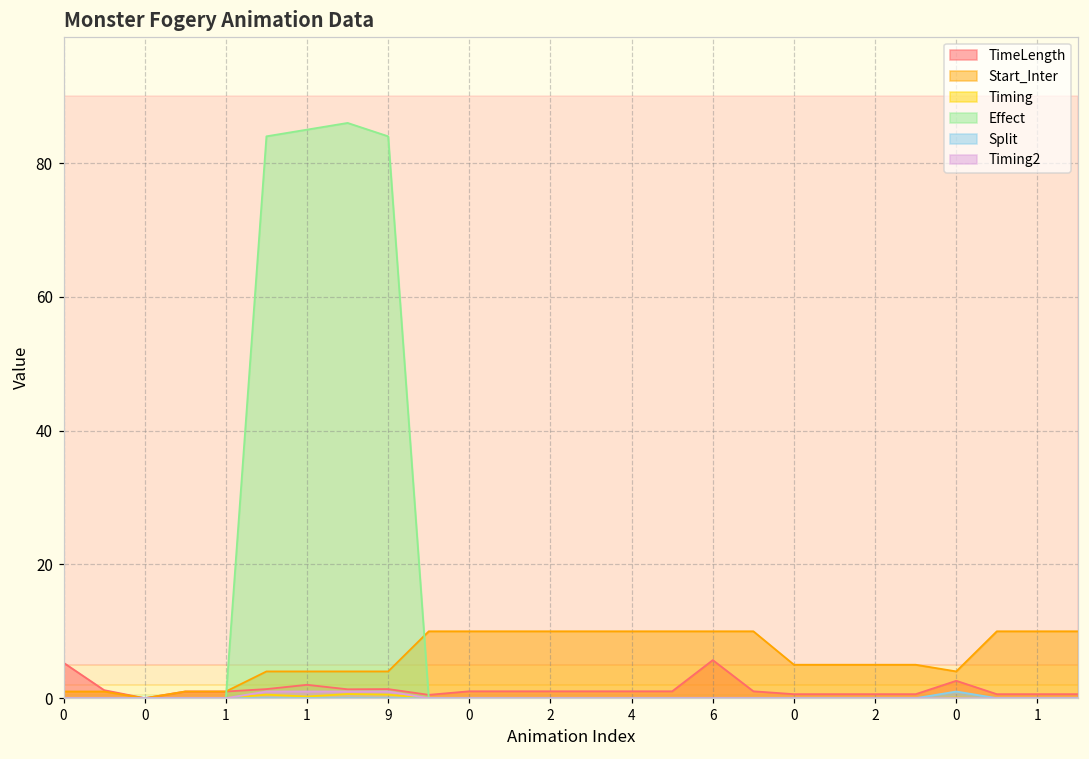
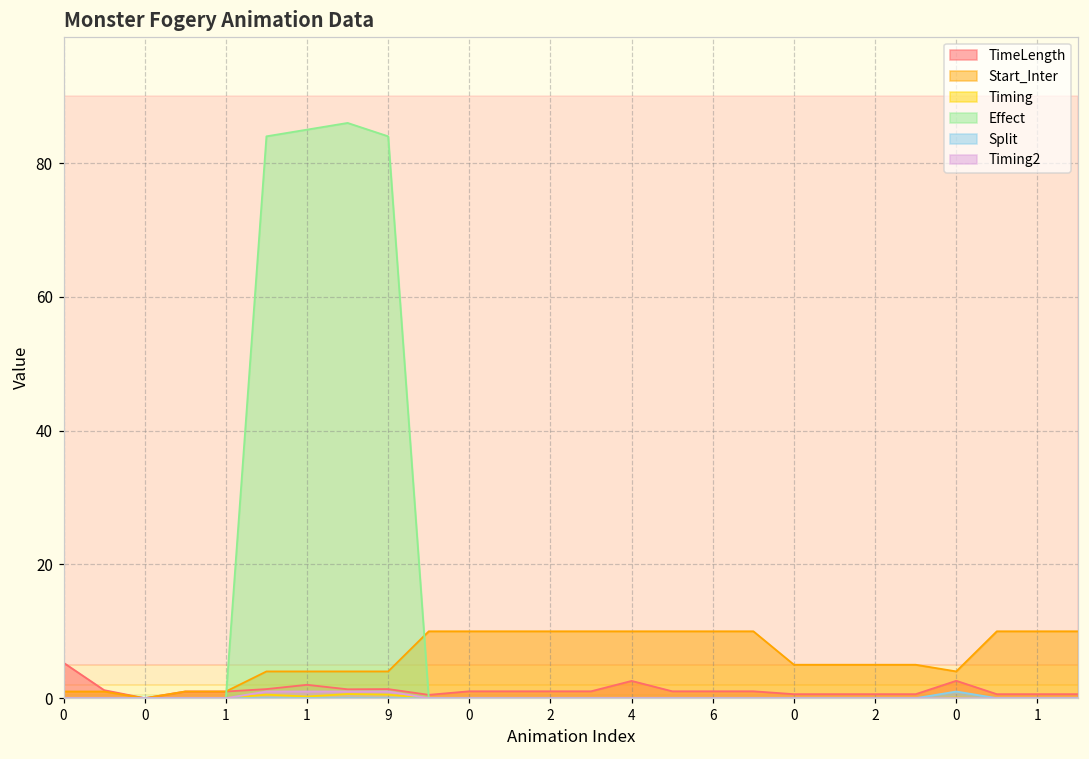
TimeLength, 4: 1 -> 3
TimeLength, 6: 6 -> 1
